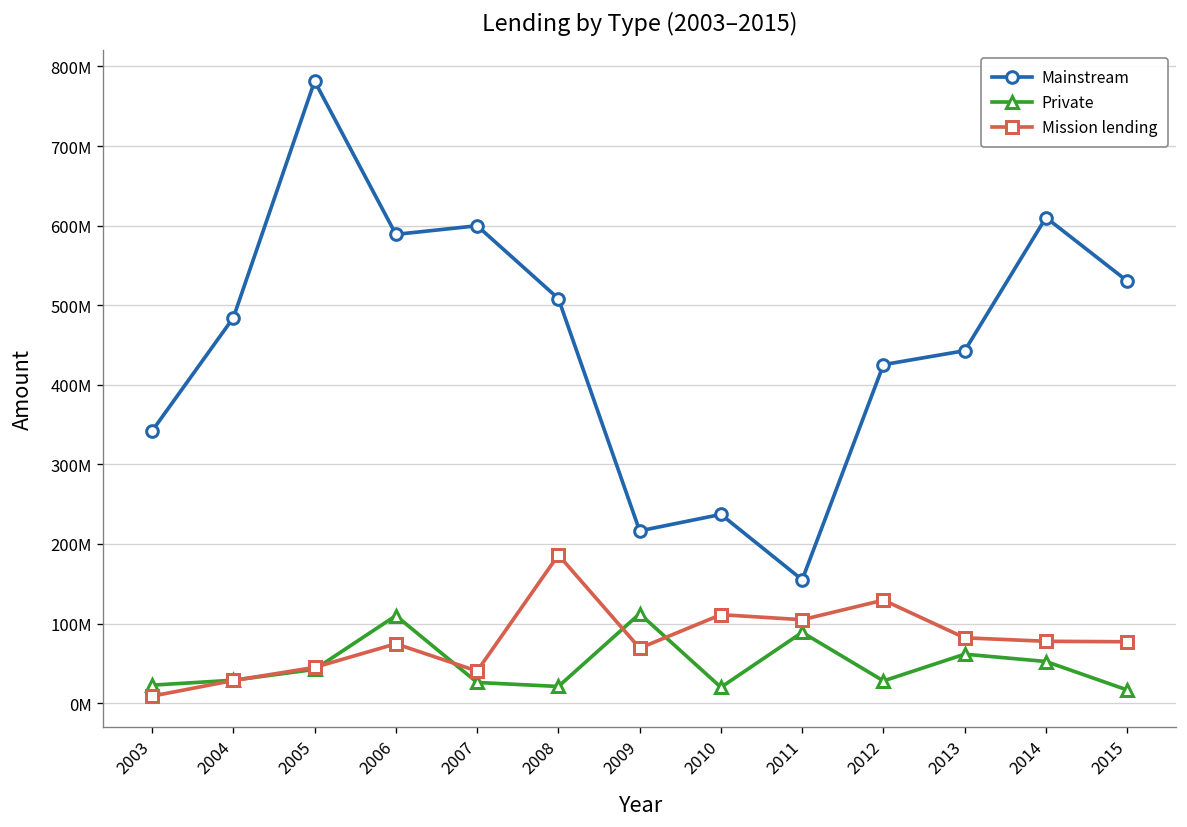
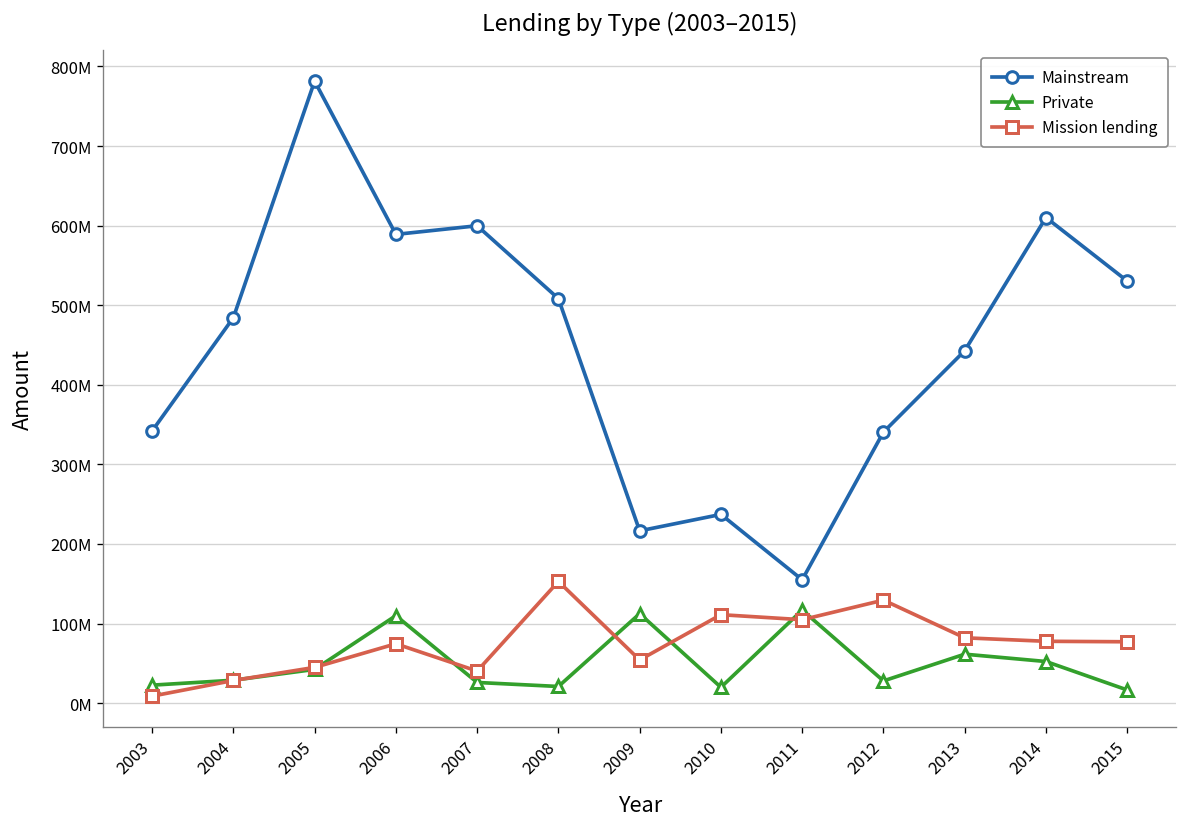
Mission lending, 2008: 190000000 -> 150000000
Mission lending, 2009: 70000000 -> 50000000
Private, 2011: 90000000 -> 120000000
Mainstream, 2012: 430000000 -> 340000000
